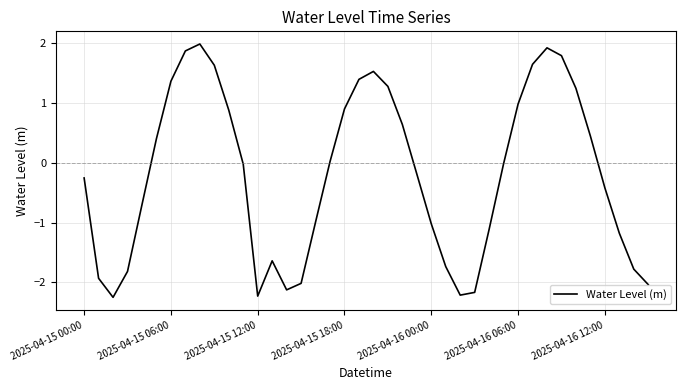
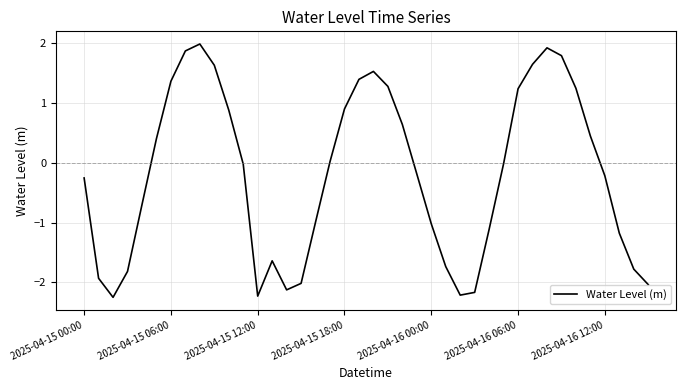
2025-04-16 06:00: 1.0 -> 1.2
2025-04-16 12:00: -0.4 -> -0.2
